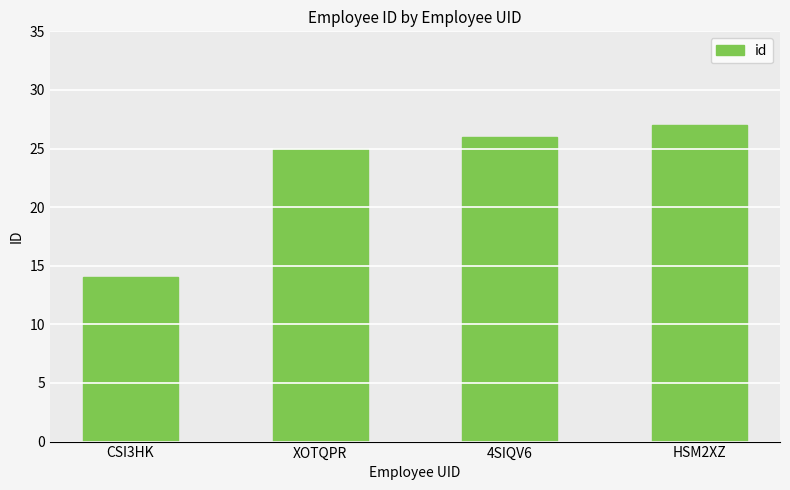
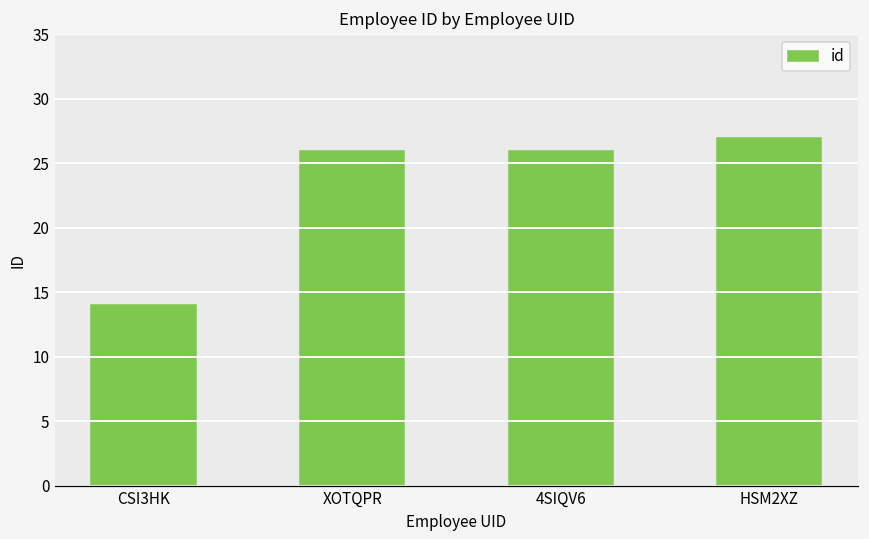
XOTQPR: 25 -> 26
